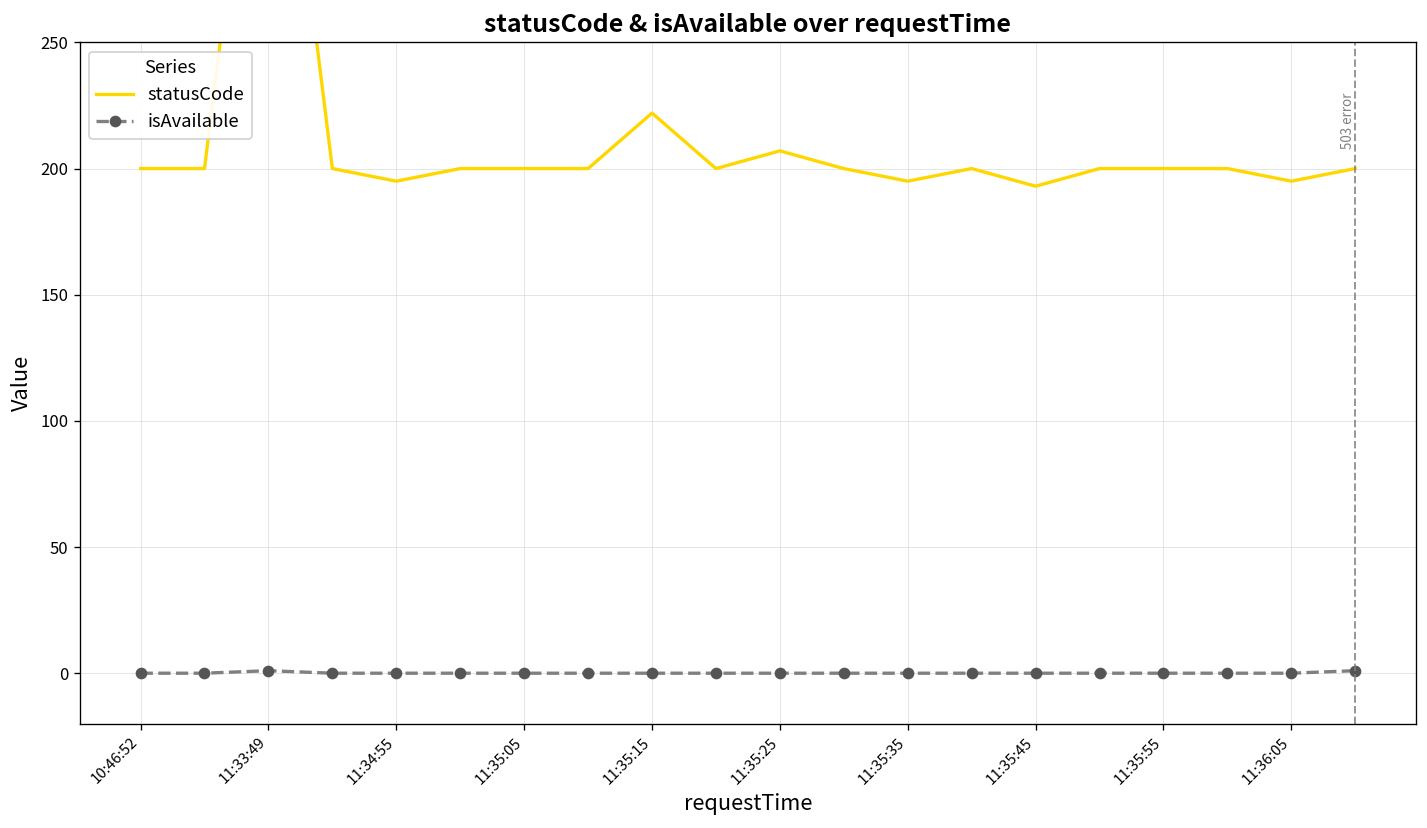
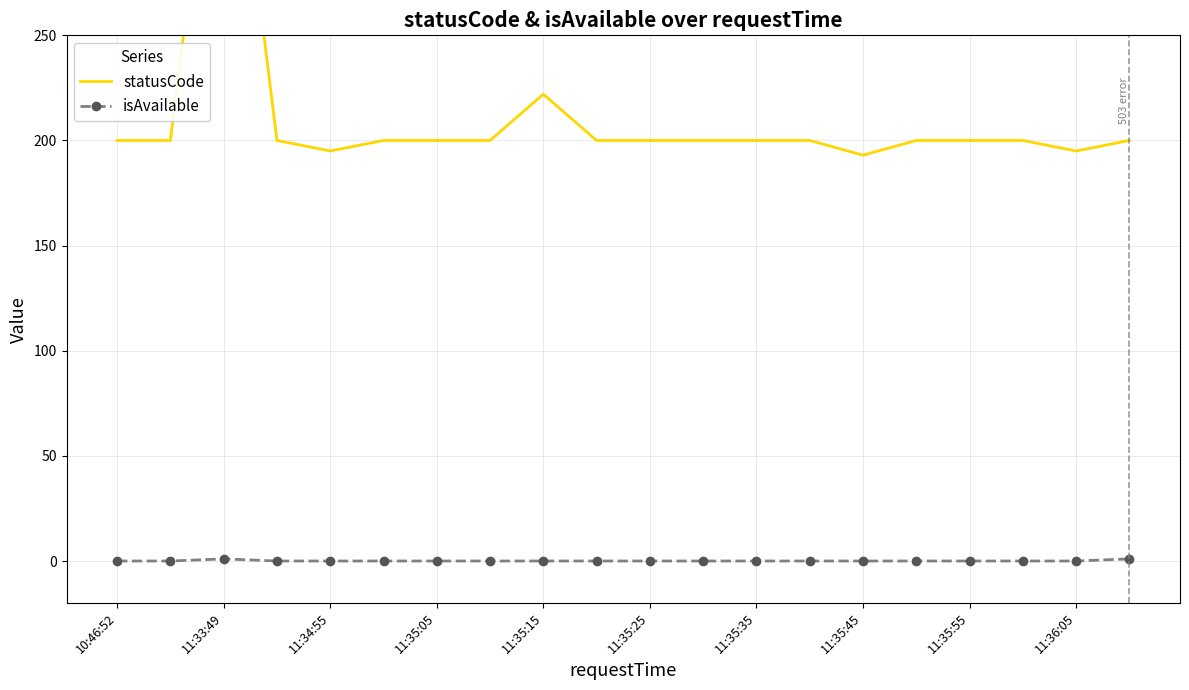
statusCode, 11:35:25: 207 -> 200
statusCode, 11:35:35: 195 -> 200
